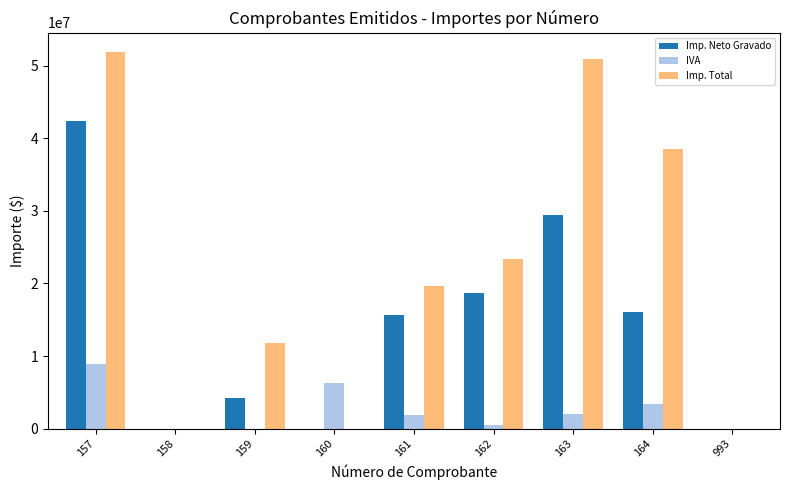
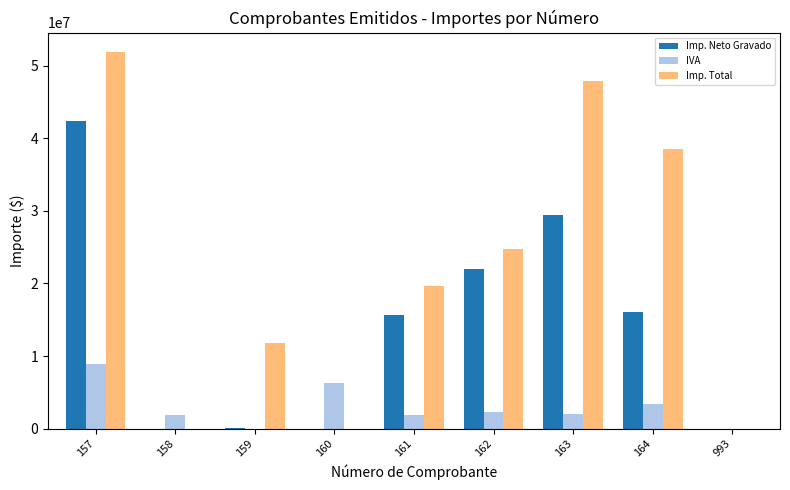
IVA, 158: 0 -> 2000000
Imp. Neto Gravado, 159: 4000000 -> 0
Imp. Neto Gravado, 162: 19000000 -> 22000000
IVA, 162: 1000000 -> 2000000
Imp. Total, 162: 23000000 -> 25000000
Imp. Total, 163: 51000000 -> 48000000
